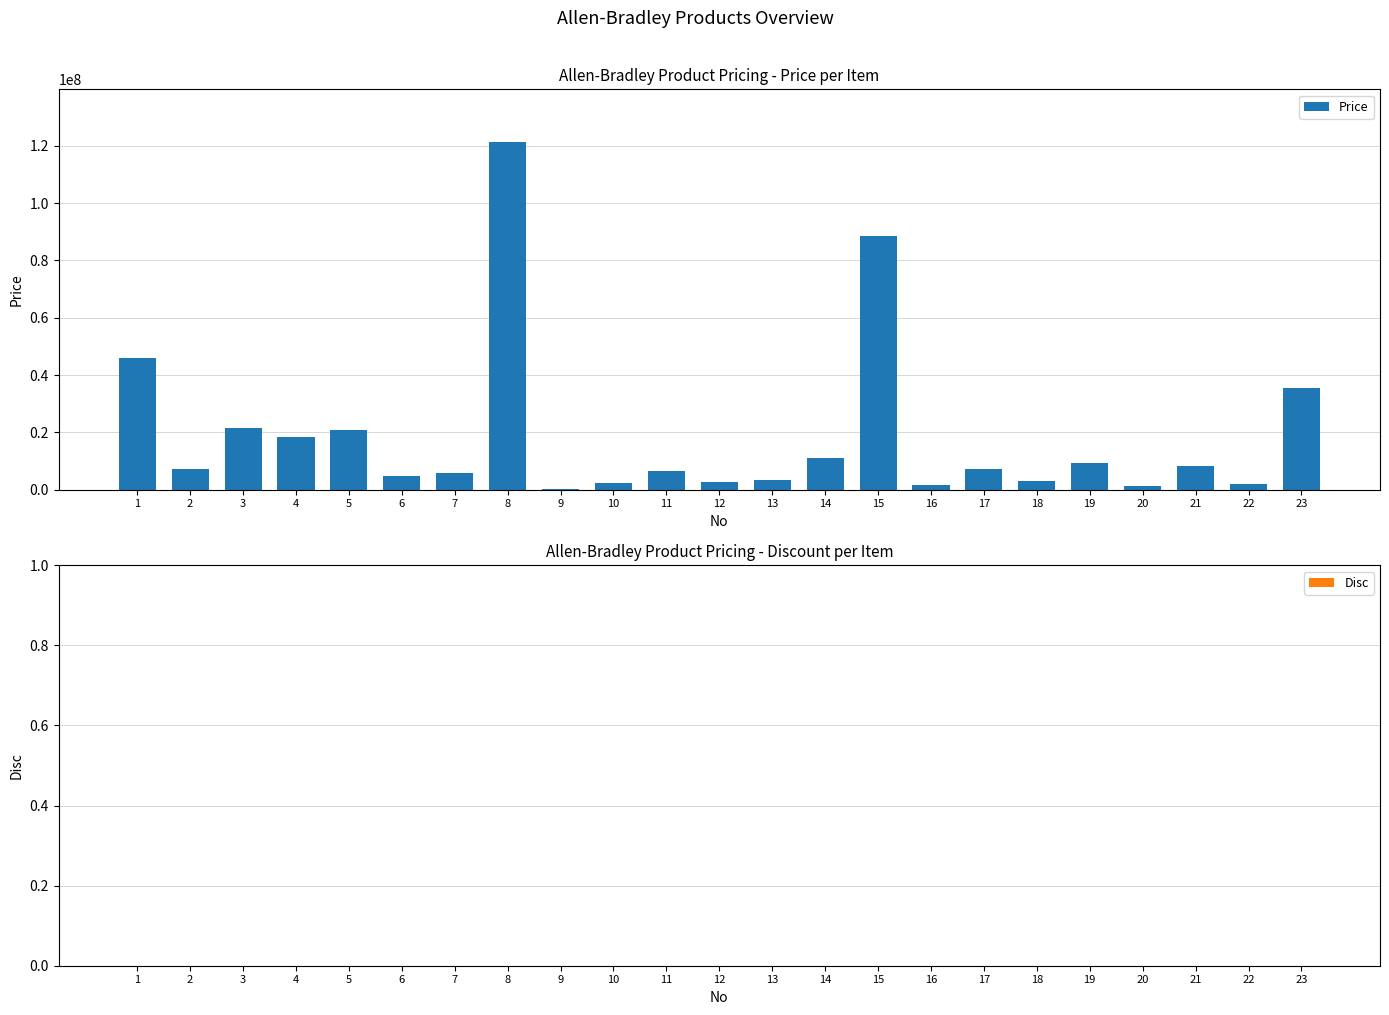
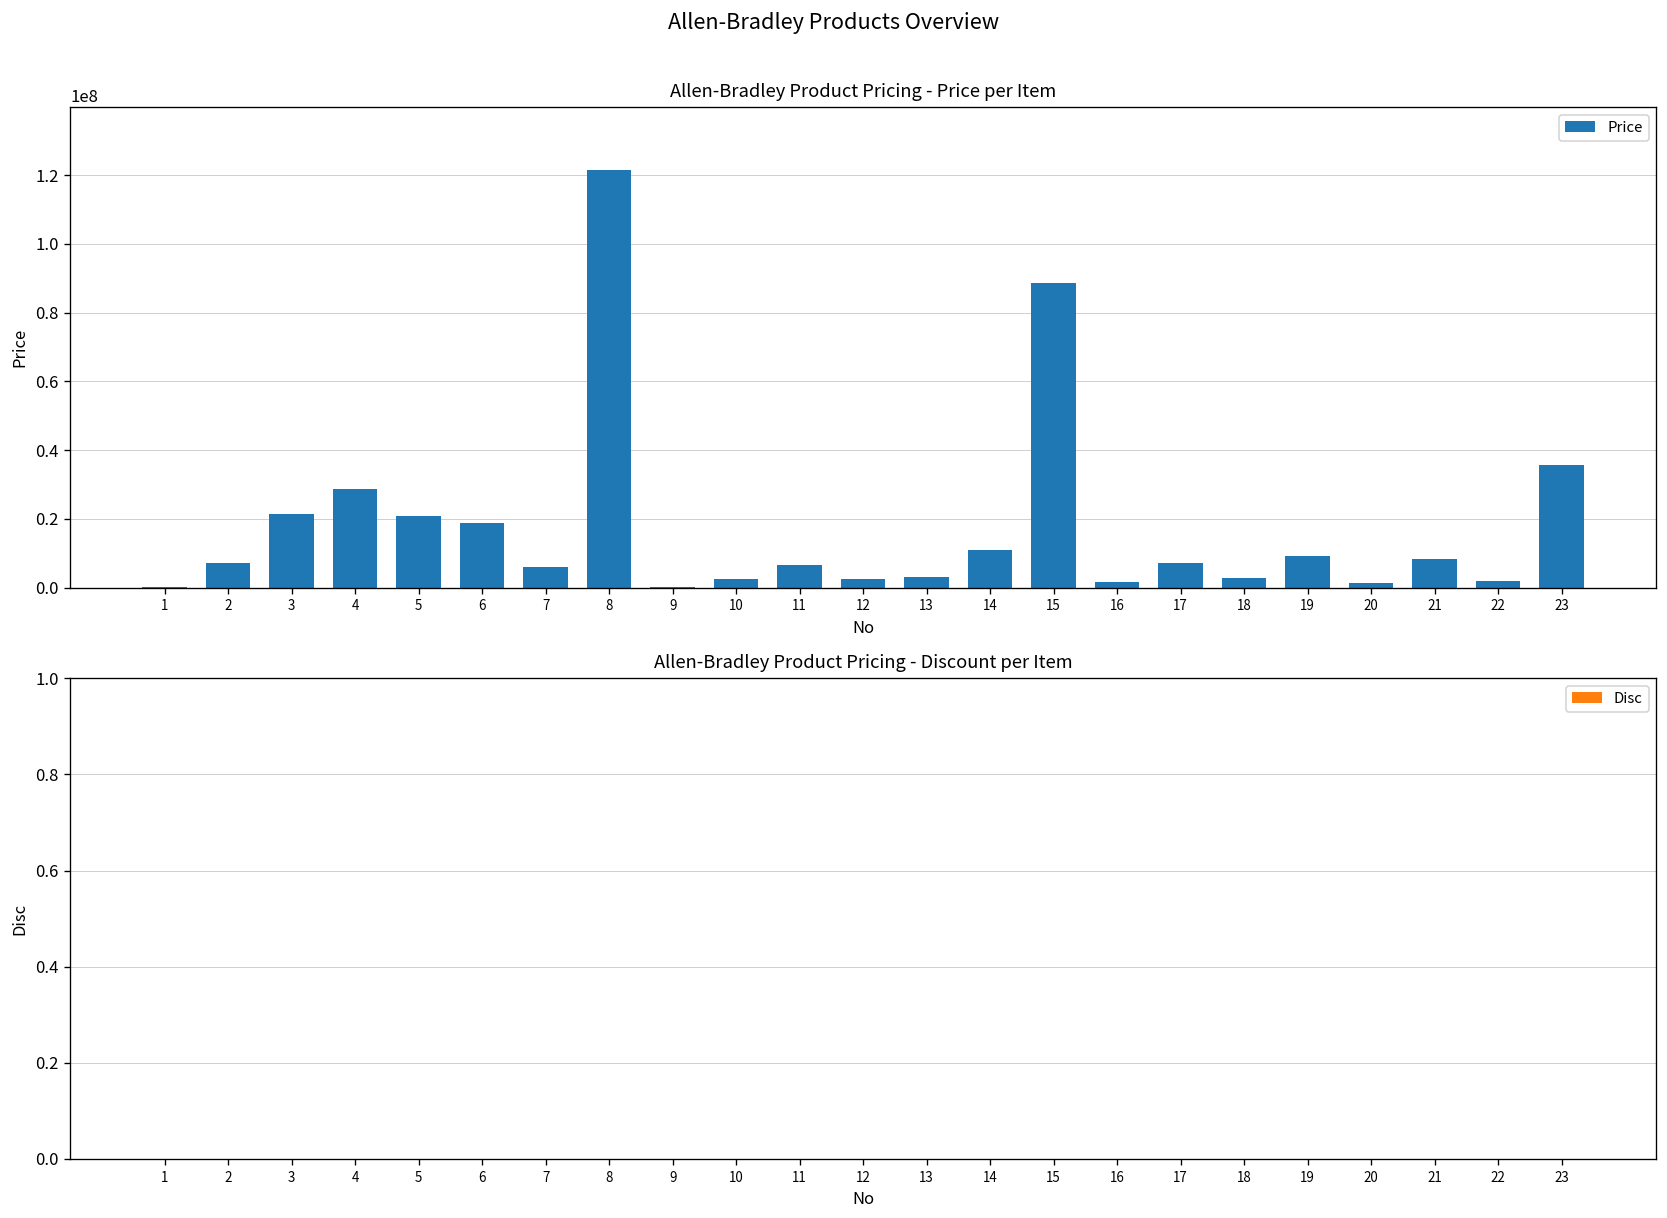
Allen-Bradley Product Pricing - Price per Item, 1: 46000000 -> 0
Allen-Bradley Product Pricing - Price per Item, 4: 18000000 -> 29000000
Allen-Bradley Product Pricing - Price per Item, 6: 5000000 -> 19000000
